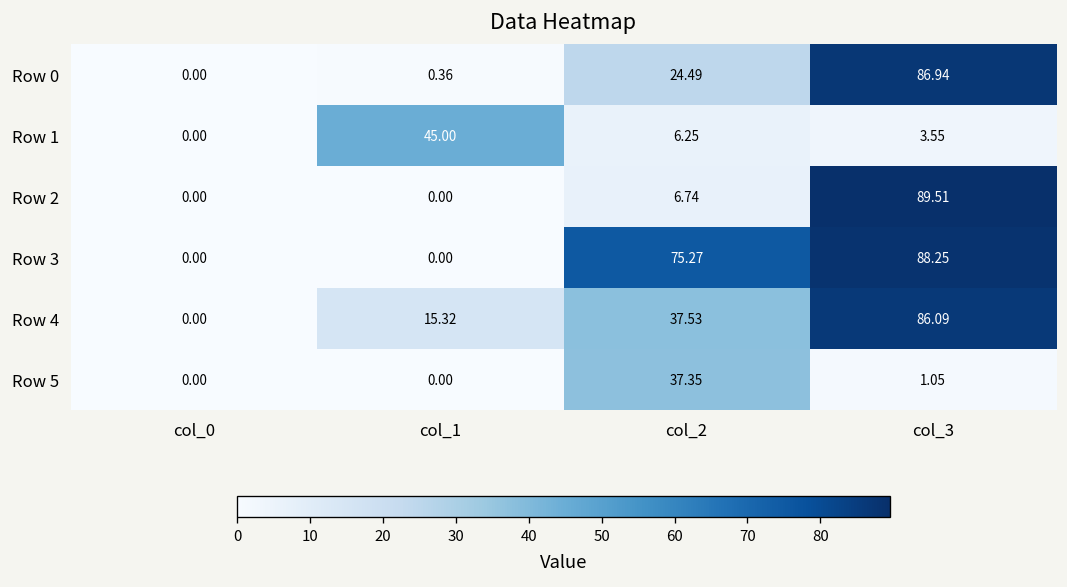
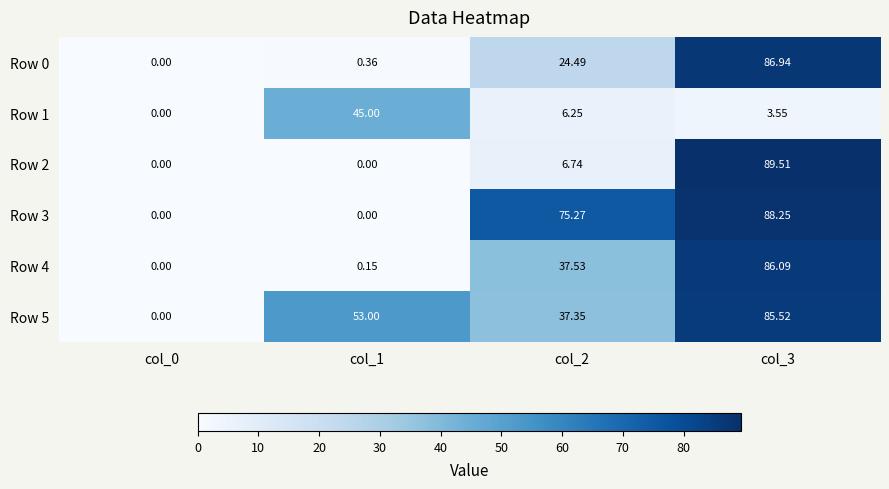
Row 4, col_1: 15.32 -> 0.15
Row 5, col_1: 0.00 -> 53.00
Row 5, col_3: 1.05 -> 85.52
